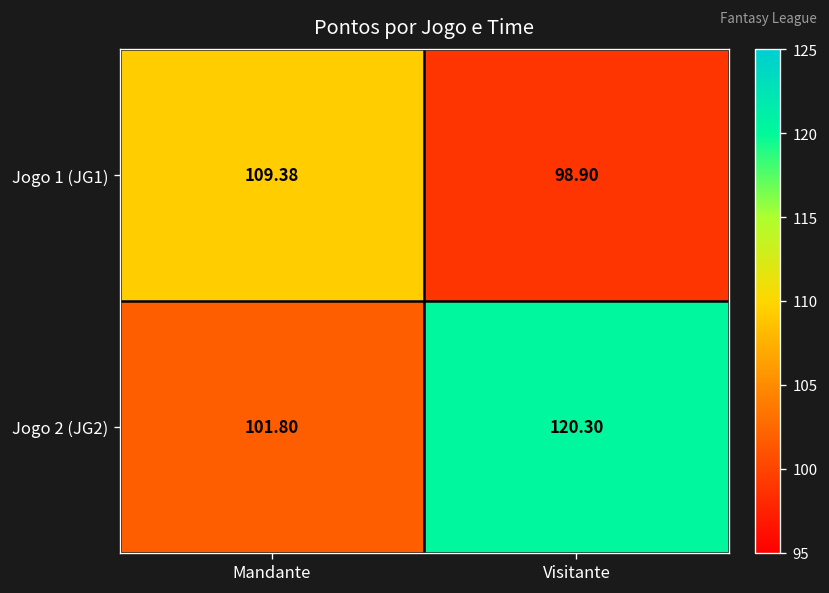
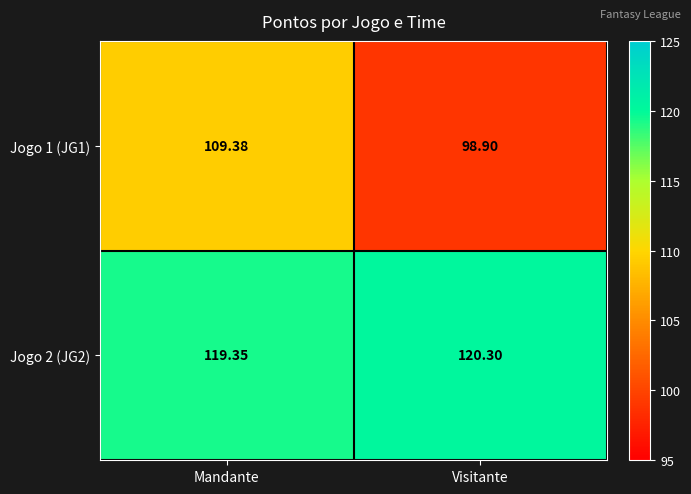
Jogo 2 (JG2), Mandante: 101.80 -> 119.35
